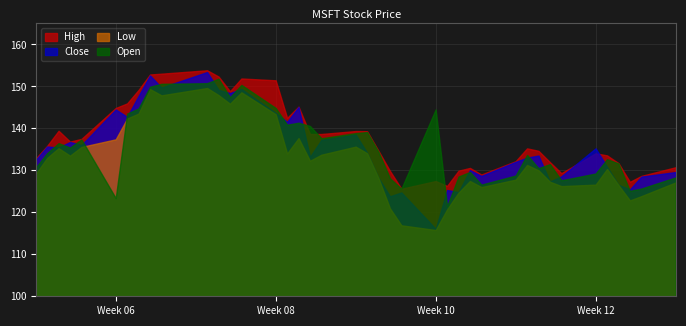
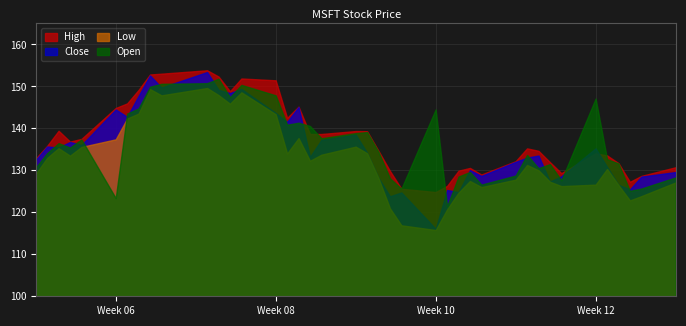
Open, Week 08: 145 -> 148
High, Week 10: 127 -> 125
Open, Week 12: 129 -> 147
